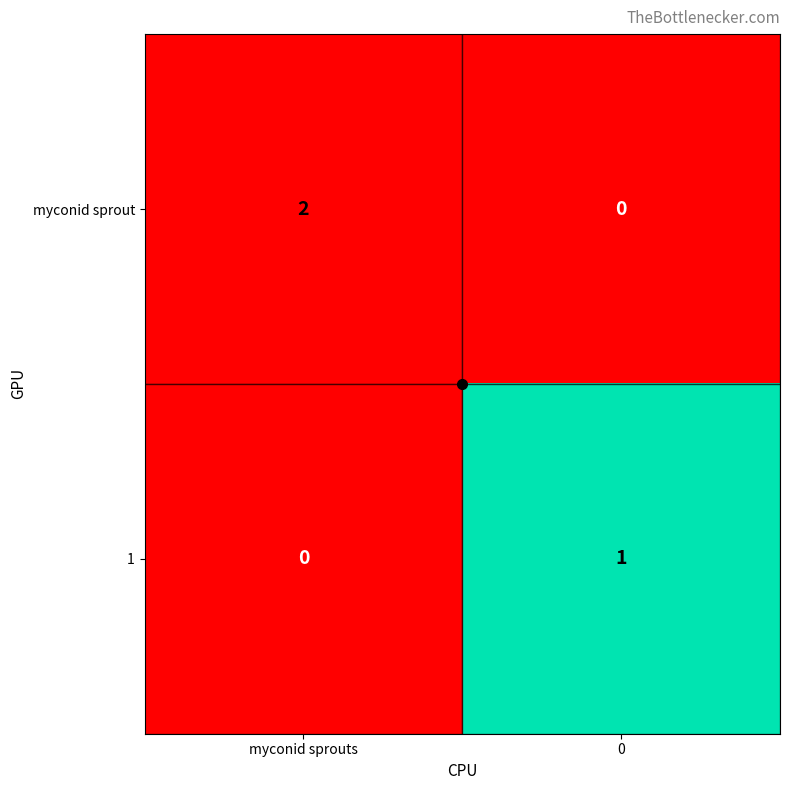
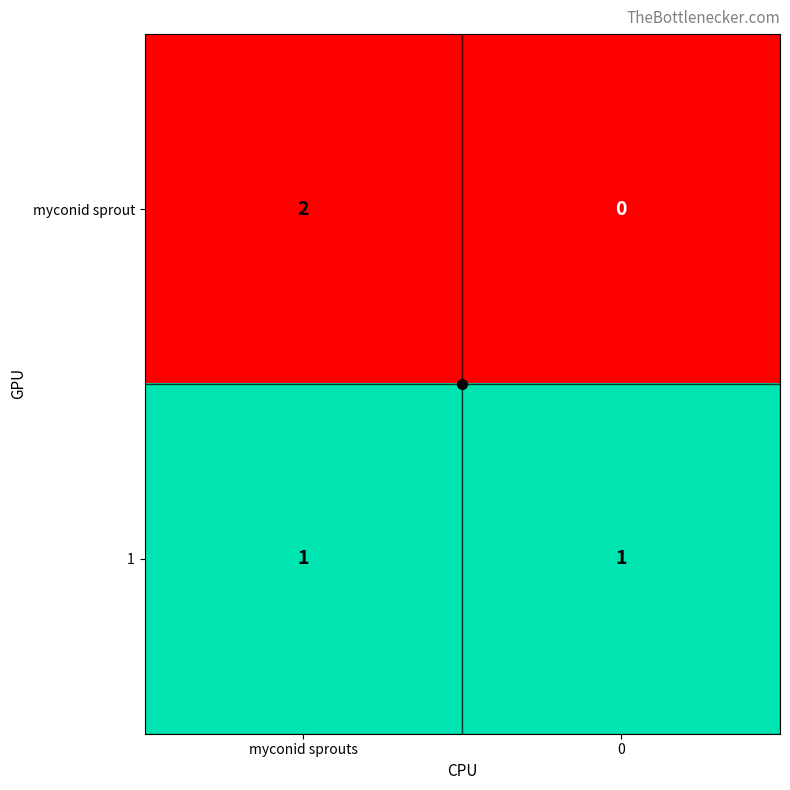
1, myconid sprouts: 0 -> 1
